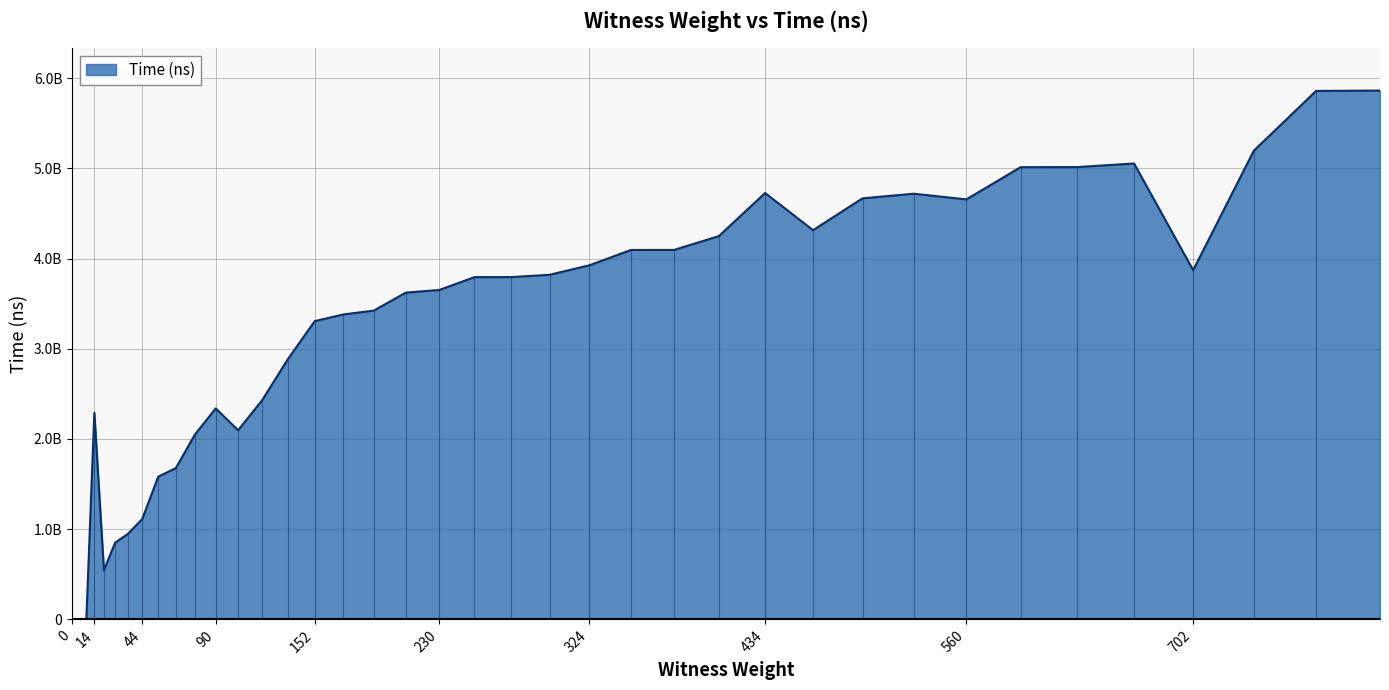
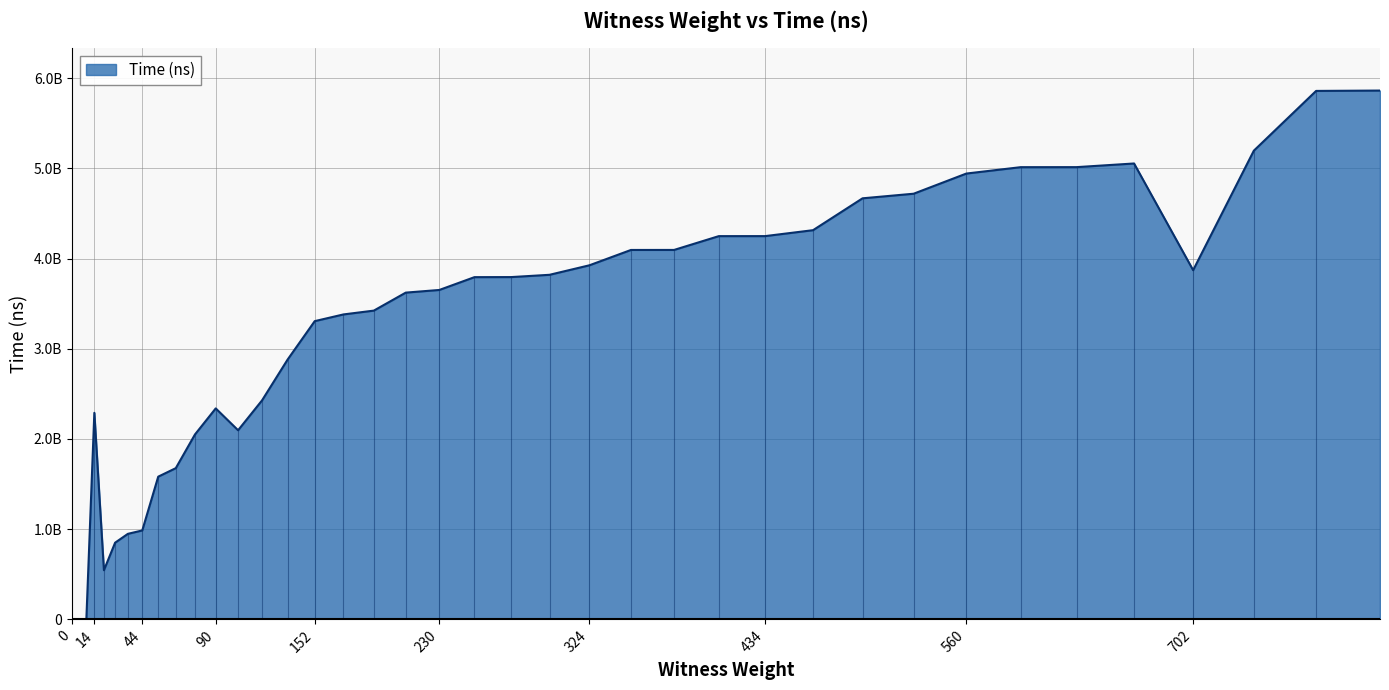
Time (ns), 44: 1100000000 -> 1000000000
Time (ns), 434: 4700000000 -> 4200000000
Time (ns), 560: 4700000000 -> 4900000000
